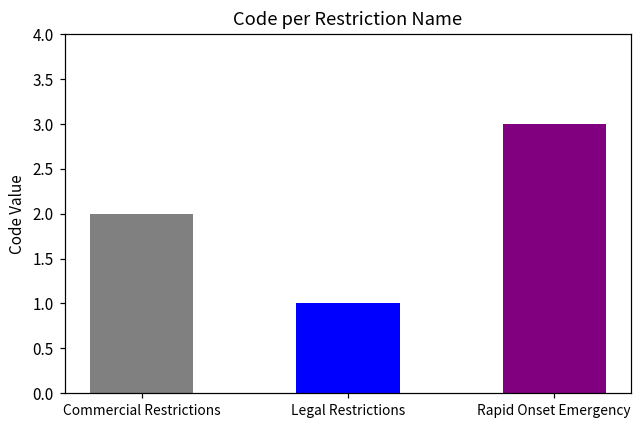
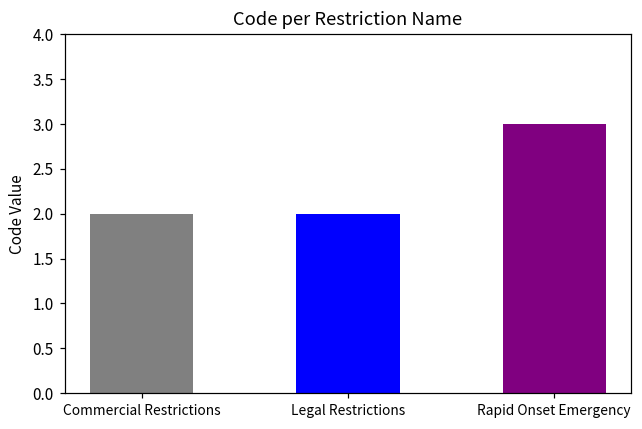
Legal Restrictions: 1 -> 2
